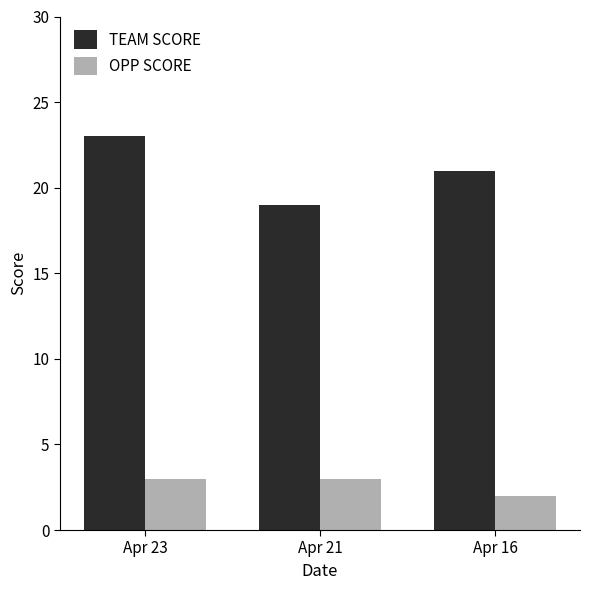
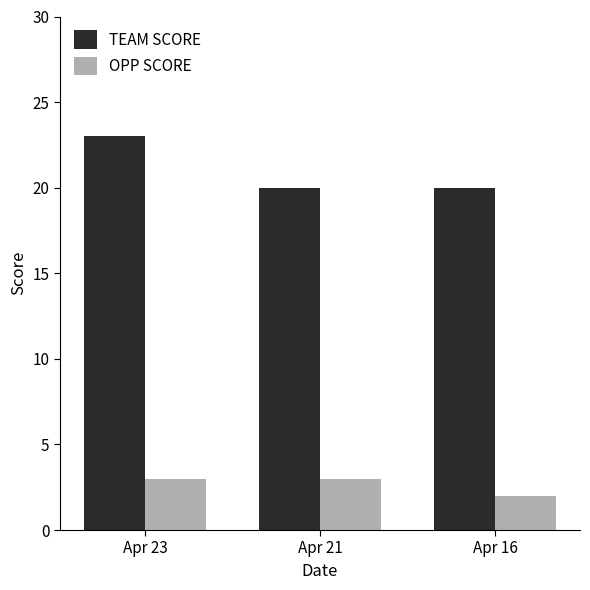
TEAM SCORE, Apr 21: 19 -> 20
TEAM SCORE, Apr 16: 21 -> 20
